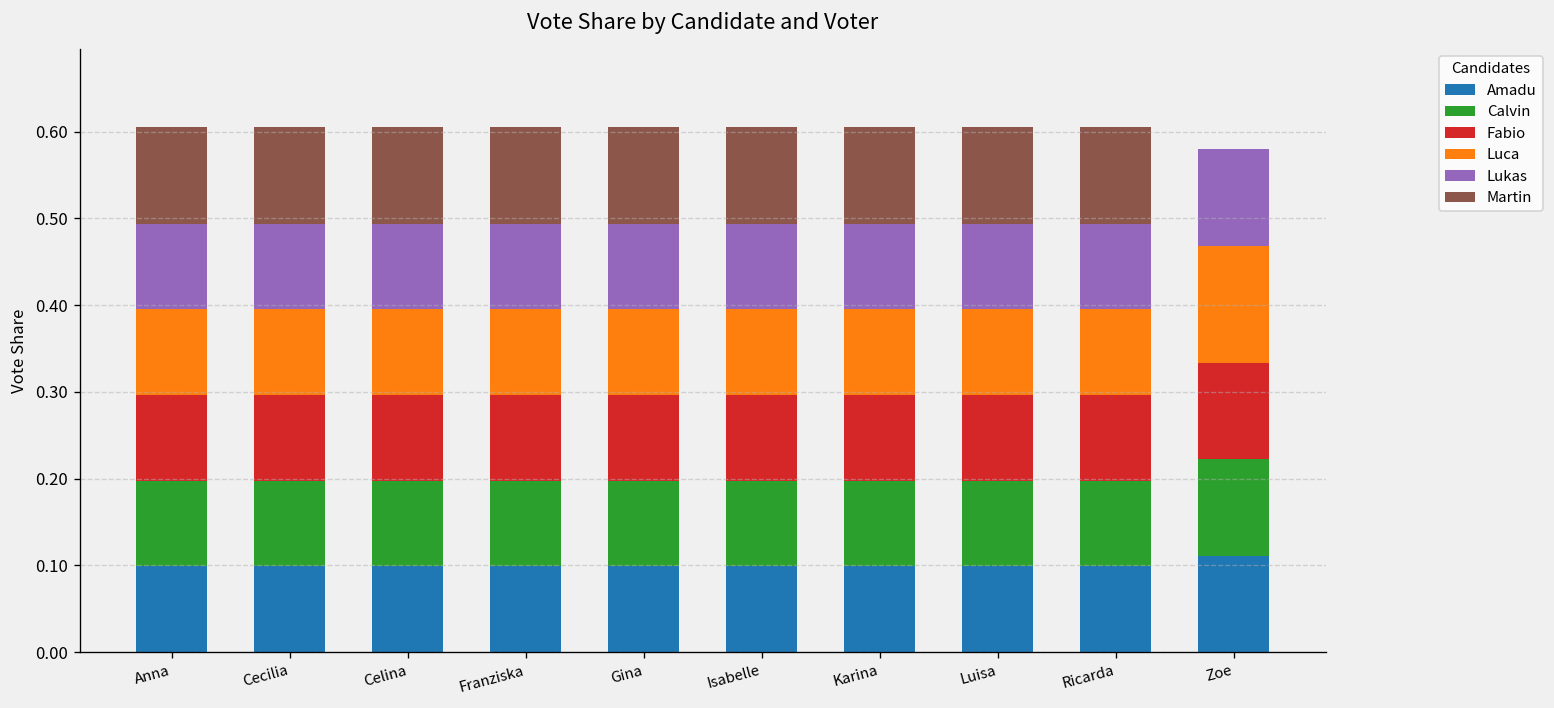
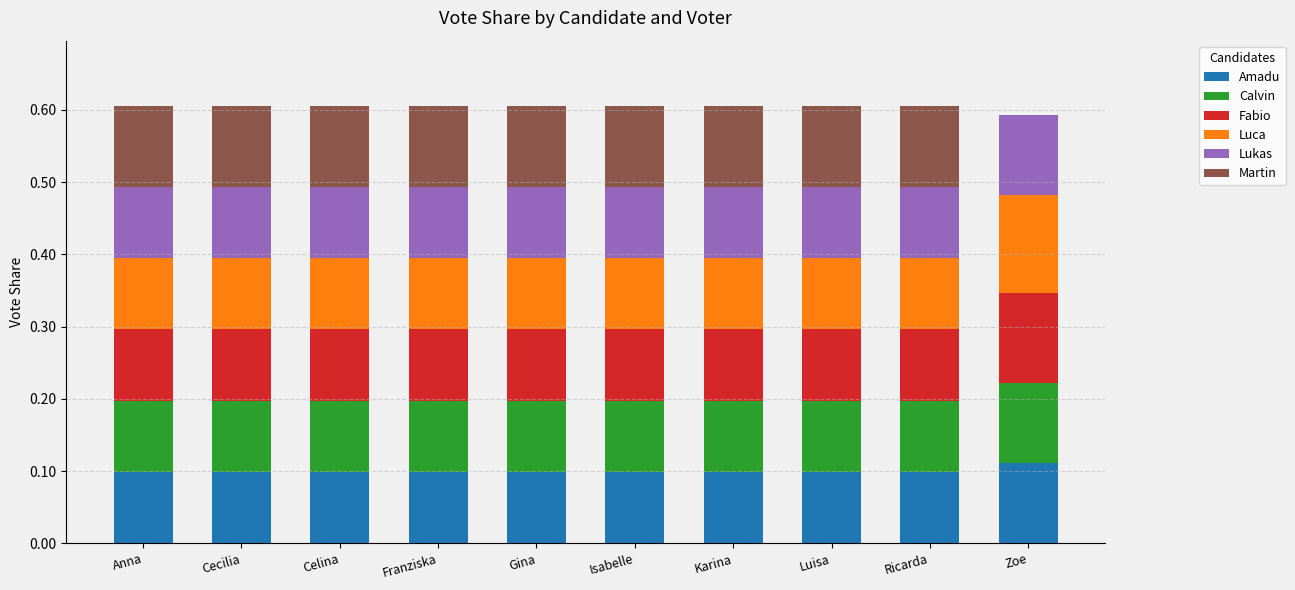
Fabio, Zoe: 0.11 -> 0.12
